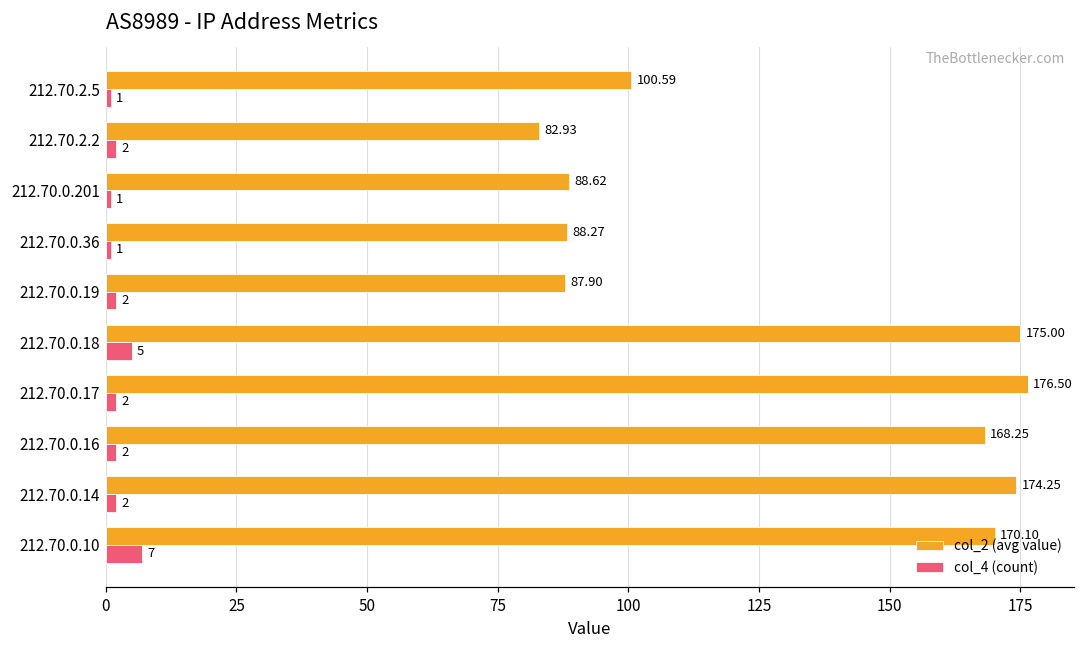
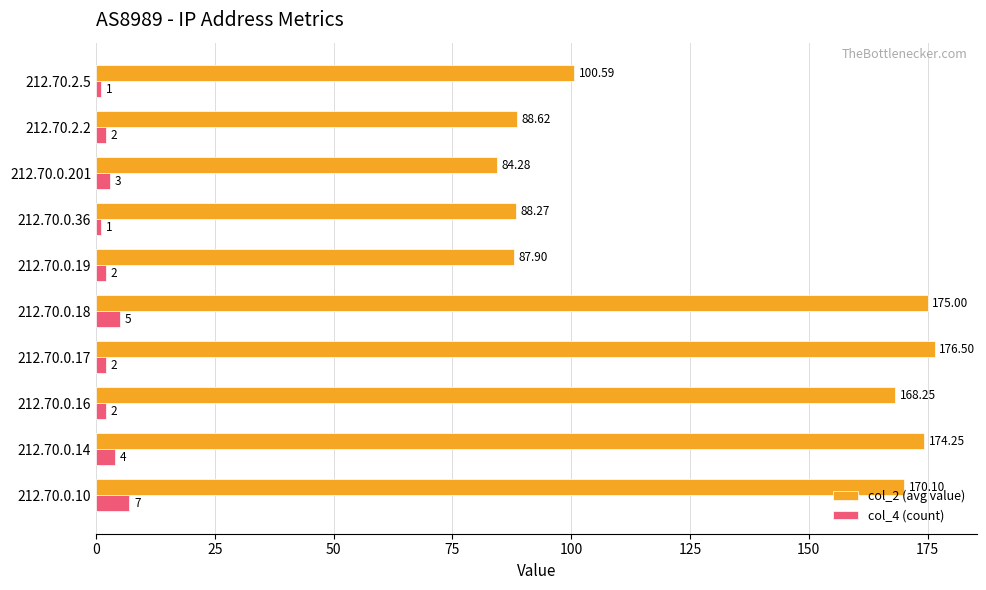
col_2 (avg value), 212.70.2.2: 82.93 -> 88.62
col_2 (avg value), 212.70.0.201: 88.62 -> 84.28
col_4 (count), 212.70.0.201: 1 -> 3
col_4 (count), 212.70.0.14: 2 -> 4
